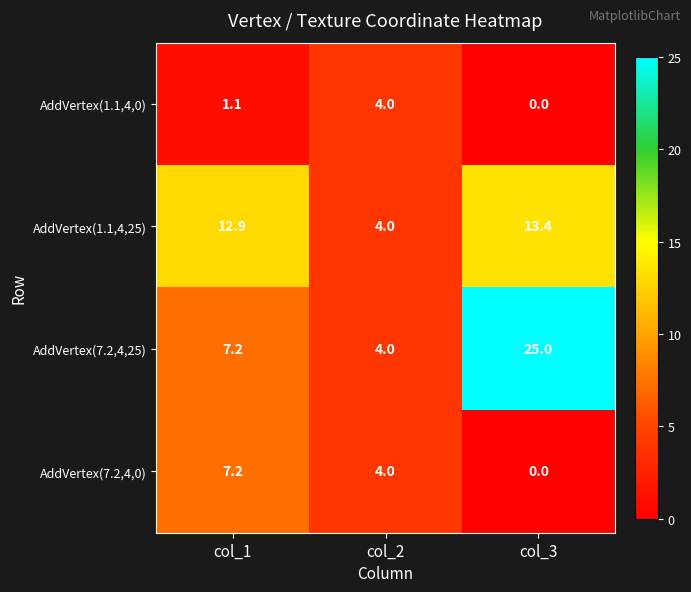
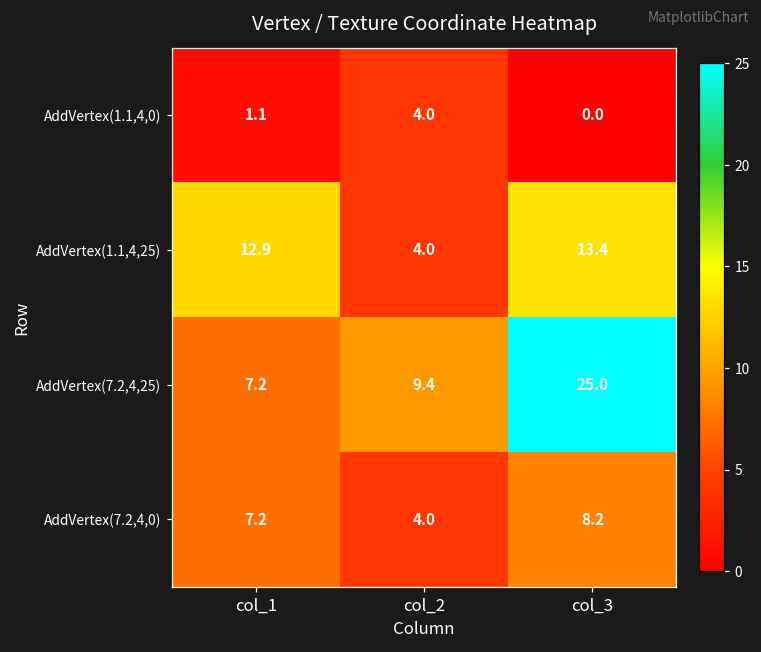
AddVertex(7.2,4,25), col_2: 4.0 -> 9.4
AddVertex(7.2,4,0), col_3: 0.0 -> 8.2
